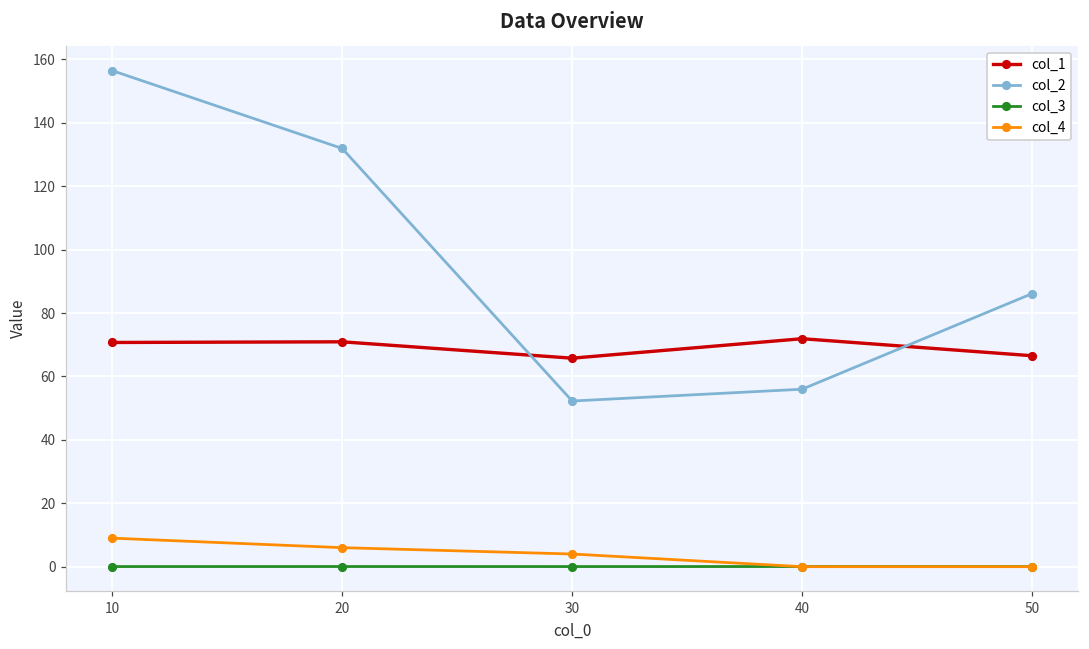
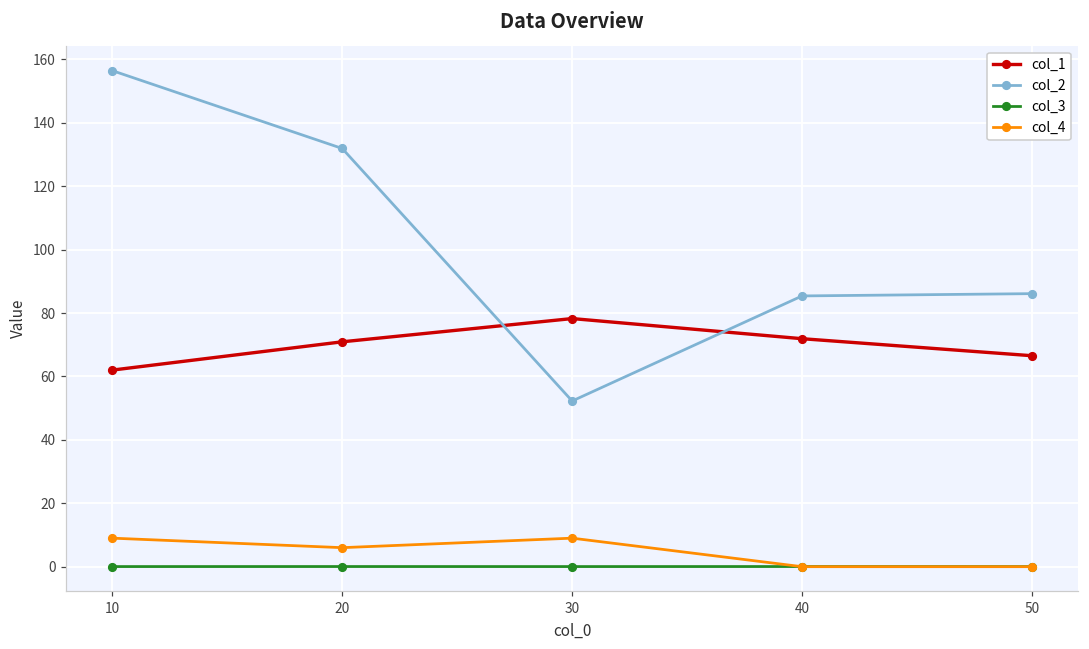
col_1, 10: 71 -> 62
col_1, 30: 66 -> 78
col_4, 30: 4 -> 9
col_2, 40: 56 -> 85
